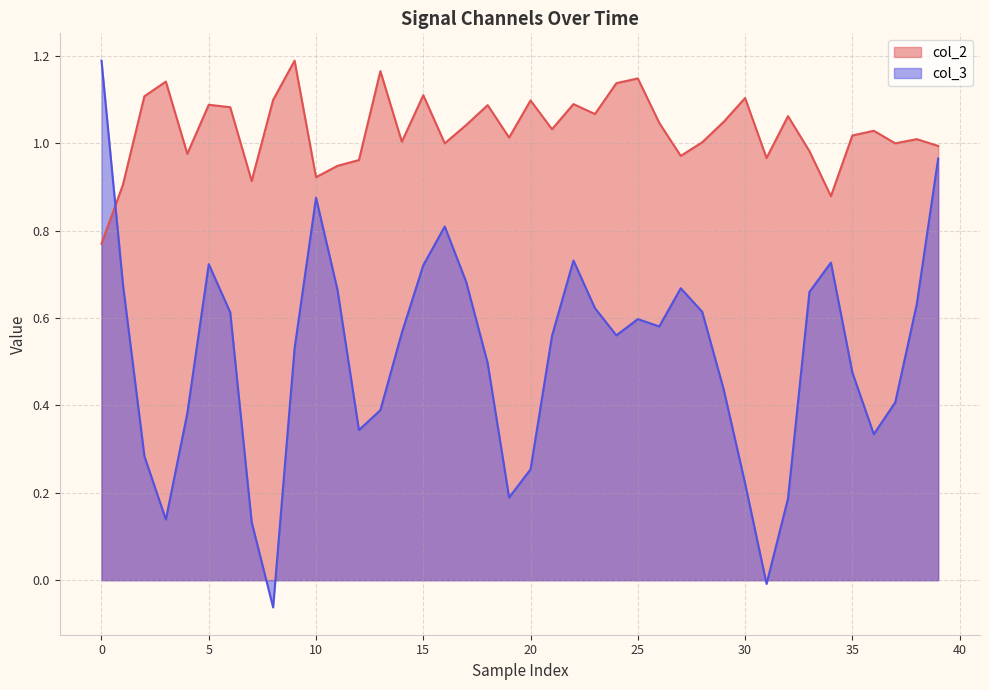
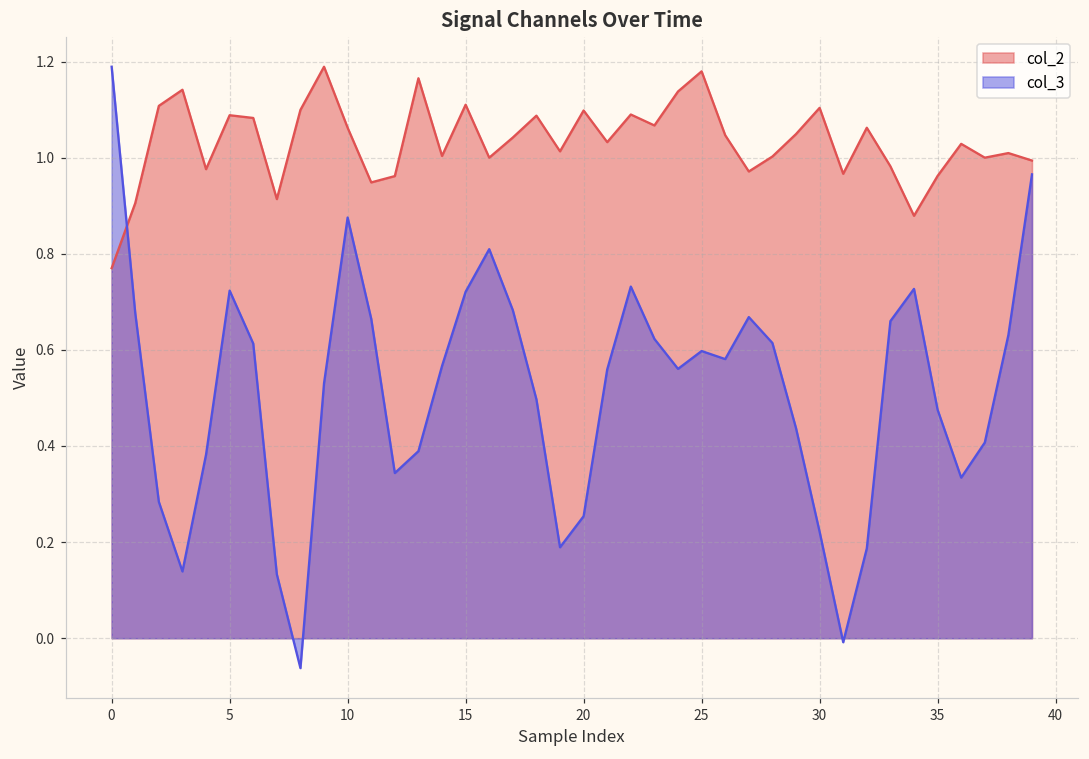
col_2, 10: 0.92 -> 1.06
col_2, 25: 1.15 -> 1.18
col_2, 35: 1.02 -> 0.96
